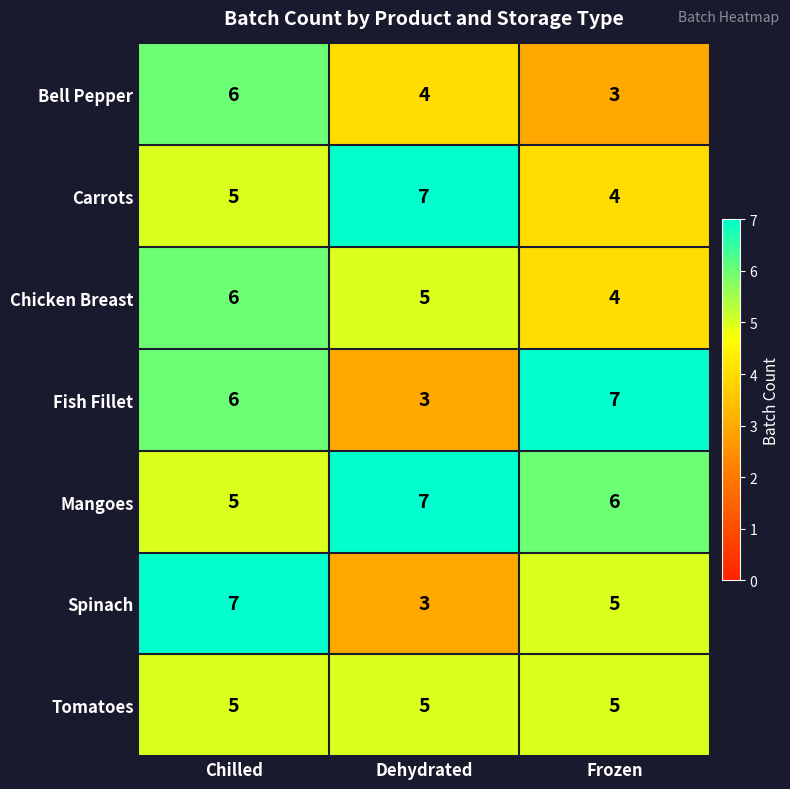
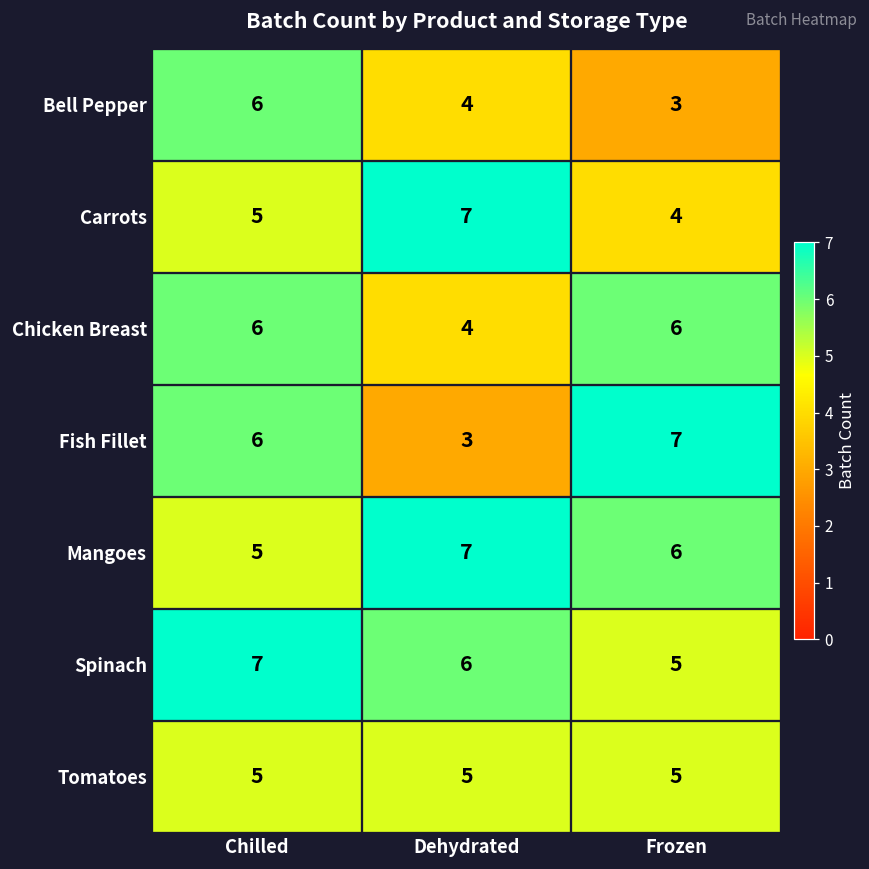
Chicken Breast, Dehydrated: 5 -> 4
Chicken Breast, Frozen: 4 -> 6
Spinach, Dehydrated: 3 -> 6
